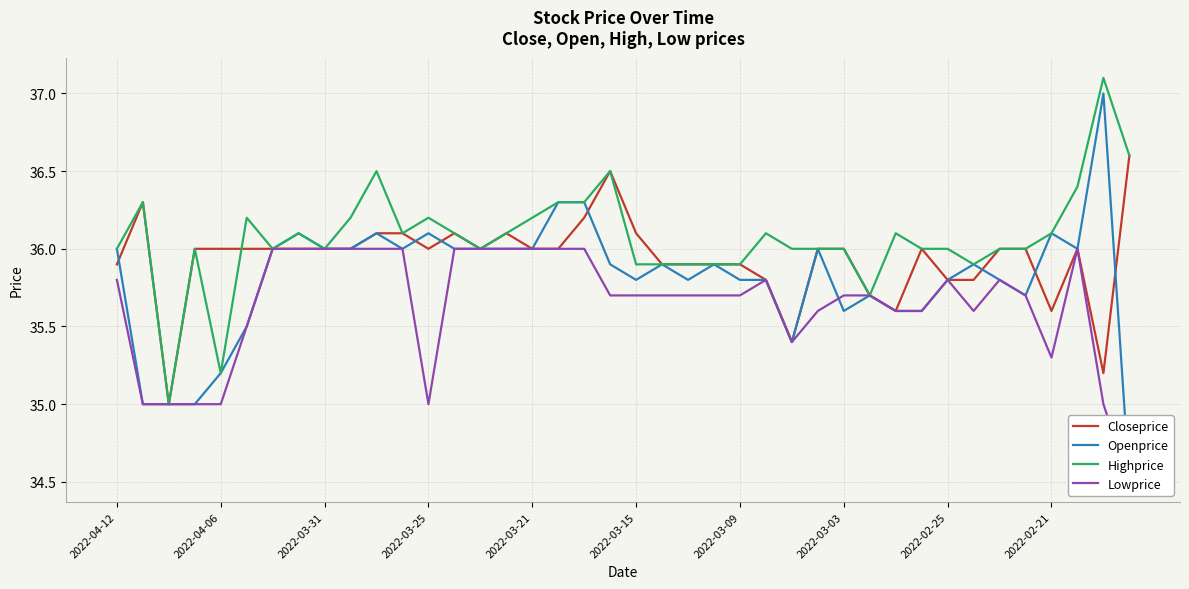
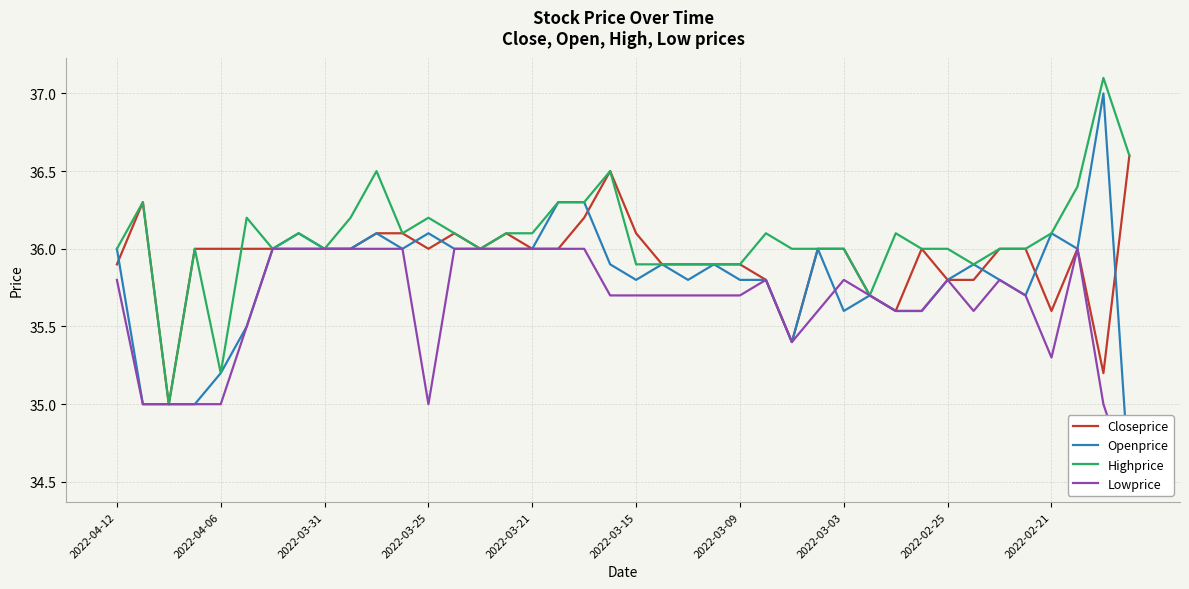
Highprice, 2022-03-21: 36.2 -> 36.1
Lowprice, 2022-03-03: 35.7 -> 35.8
